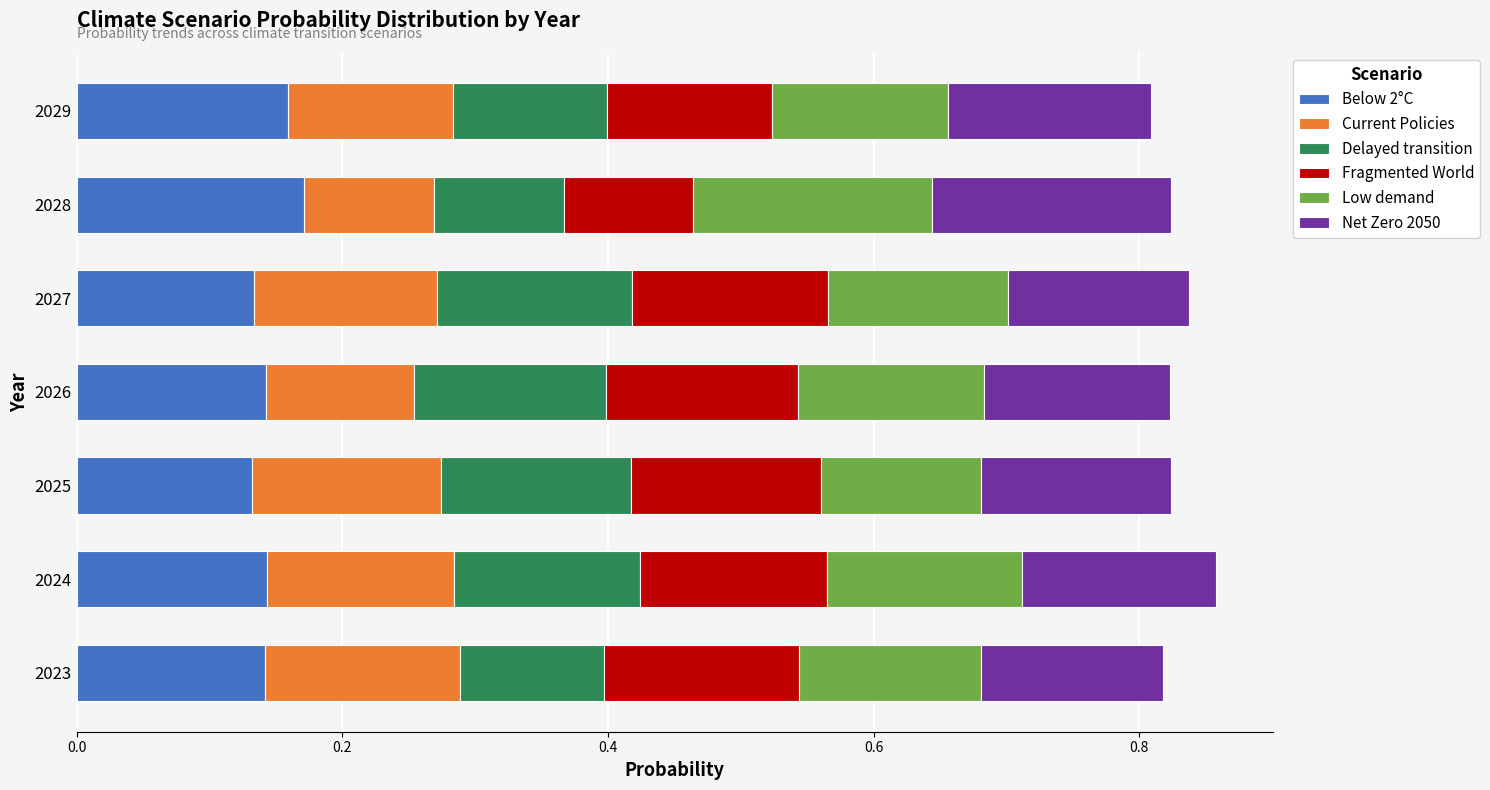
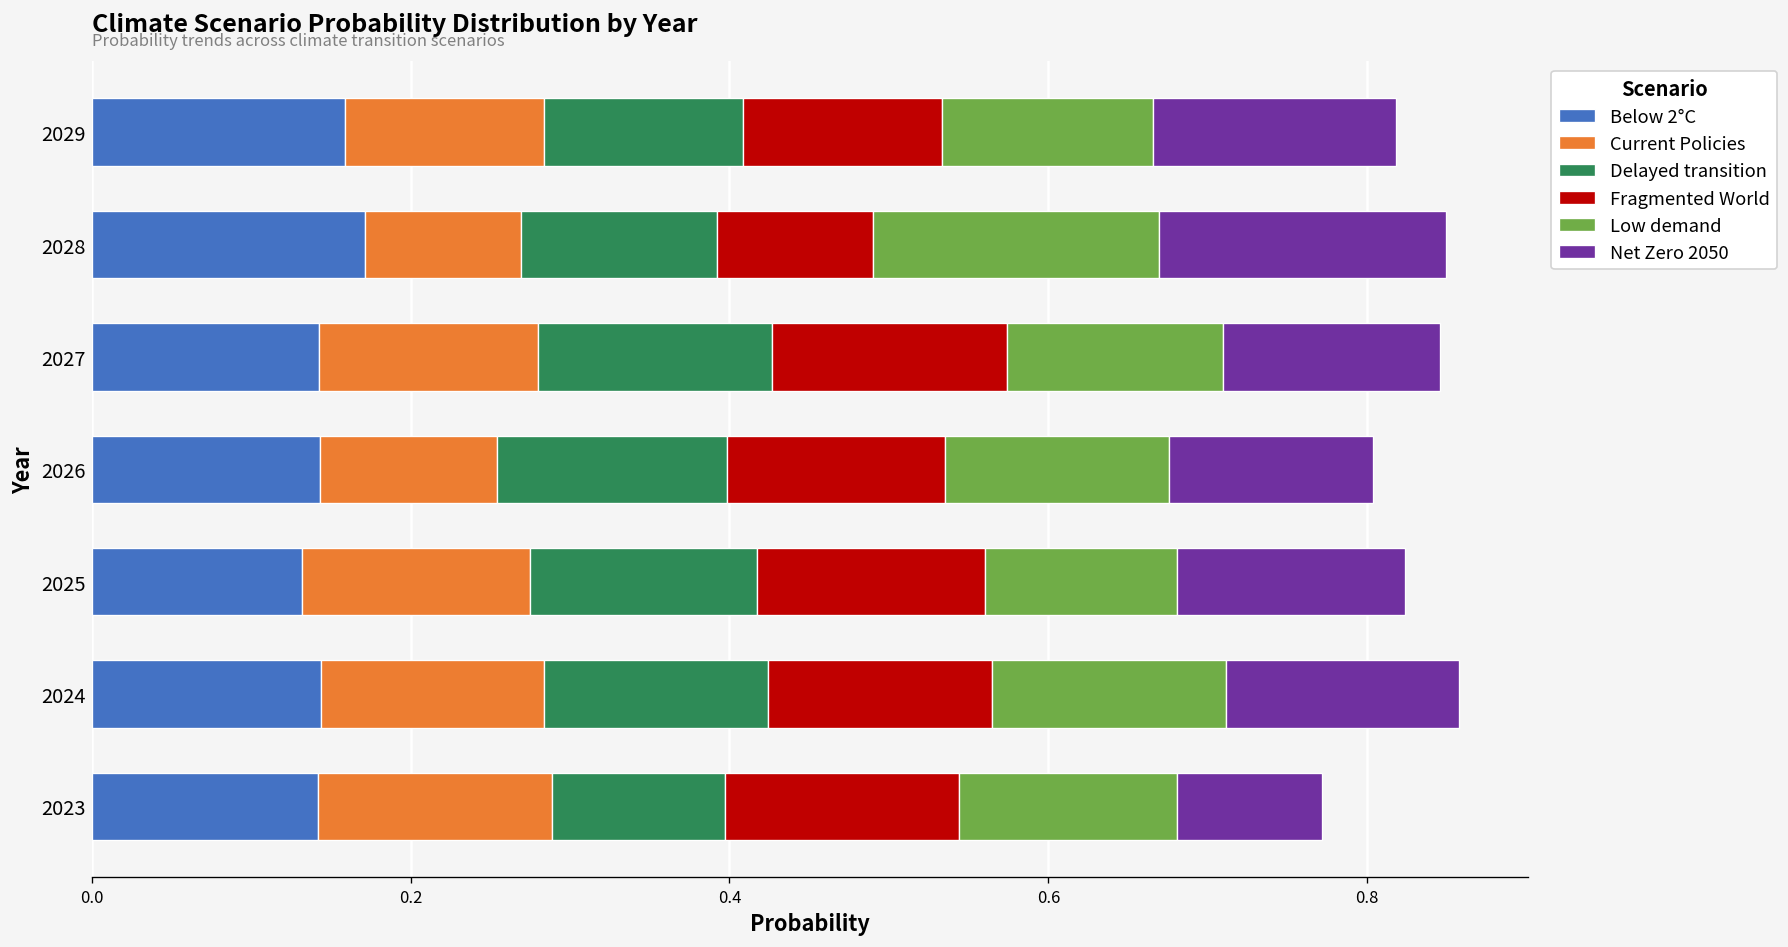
Delayed transition, 2029: 0.115 -> 0.125
Delayed transition, 2028: 0.098 -> 0.123
Below 2°C, 2027: 0.134 -> 0.142
Fragmented World, 2026: 0.144 -> 0.137
Net Zero 2050, 2026: 0.140 -> 0.128
Net Zero 2050, 2023: 0.137 -> 0.091
